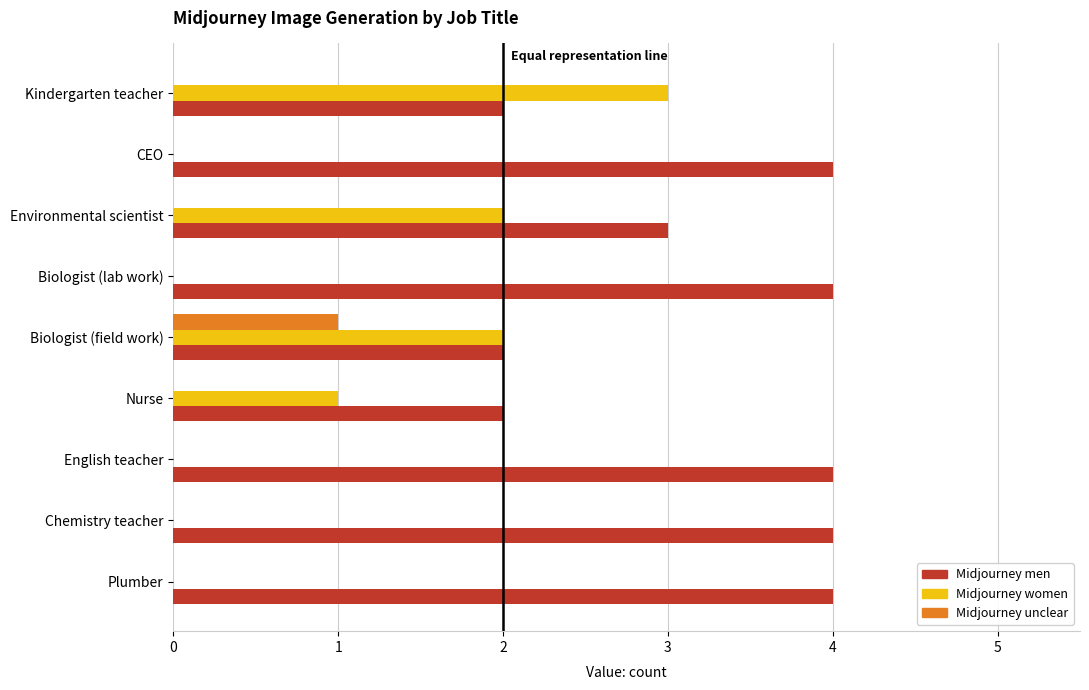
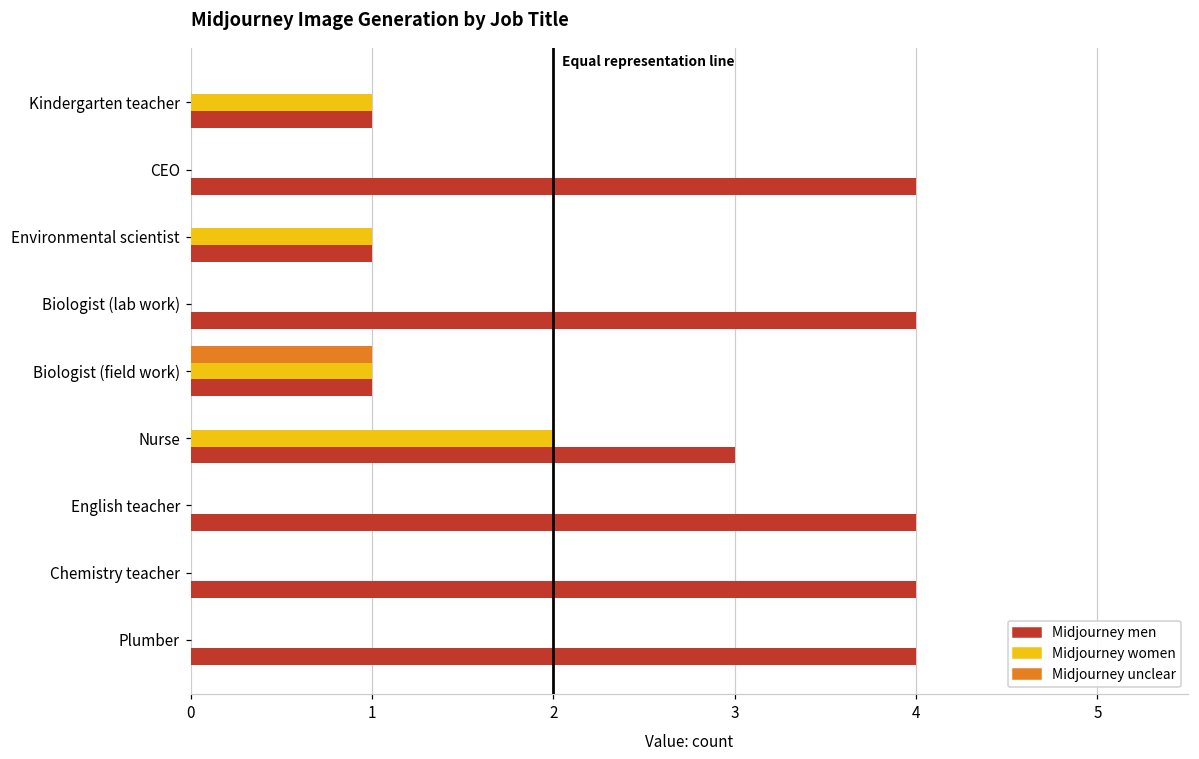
Midjourney women, Kindergarten teacher: 3 -> 1
Midjourney men, Kindergarten teacher: 2 -> 1
Midjourney women, Environmental scientist: 2 -> 1
Midjourney men, Environmental scientist: 3 -> 1
Midjourney women, Biologist (field work): 2 -> 1
Midjourney men, Biologist (field work): 2 -> 1
Midjourney women, Nurse: 1 -> 2
Midjourney men, Nurse: 2 -> 3
